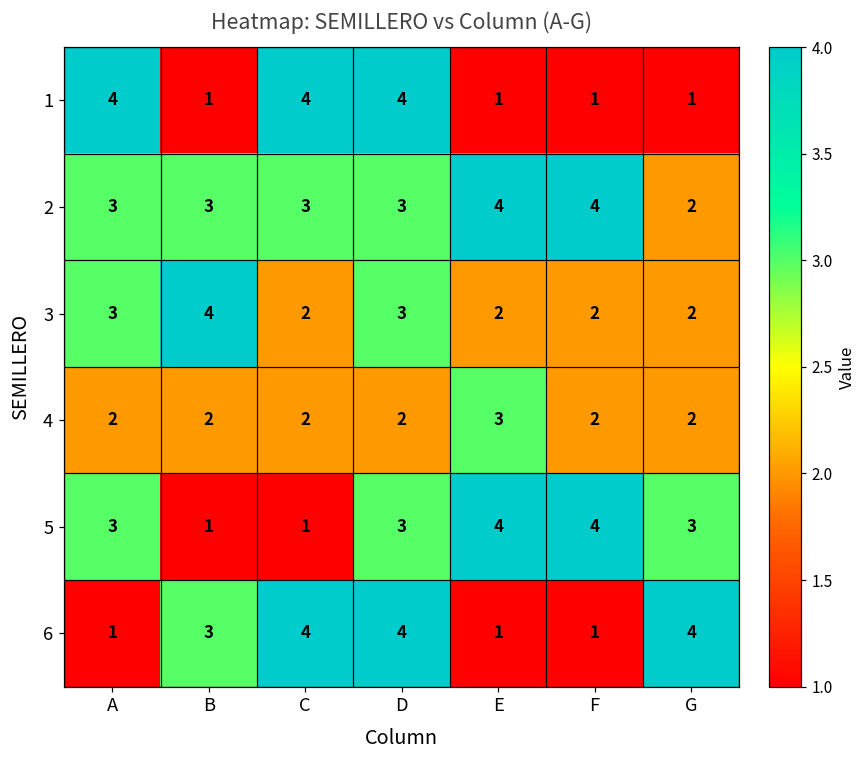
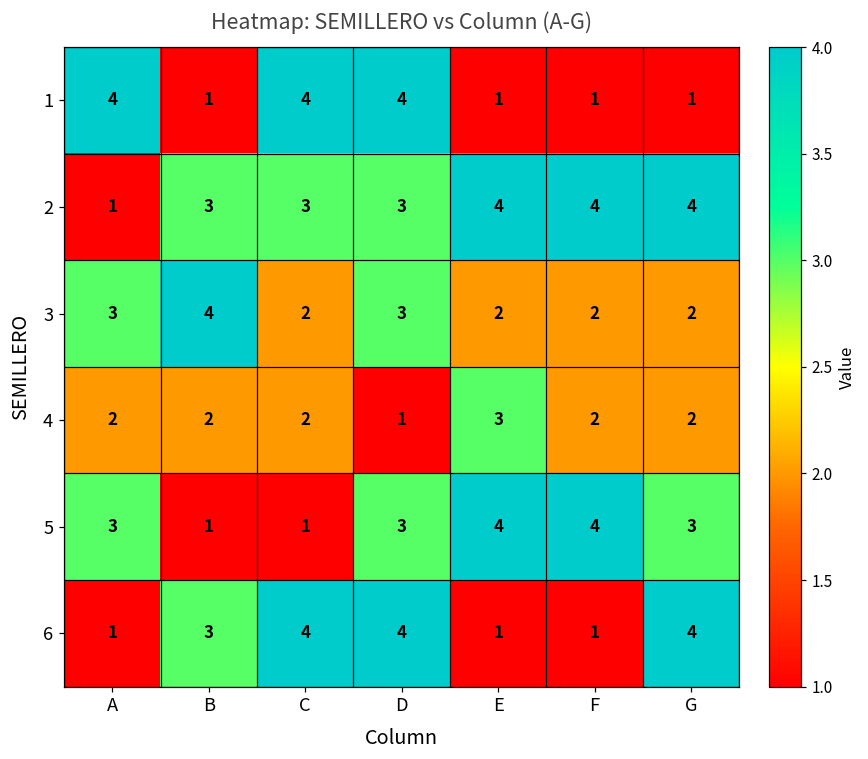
2, A: 3 -> 1
2, G: 2 -> 4
4, D: 2 -> 1
